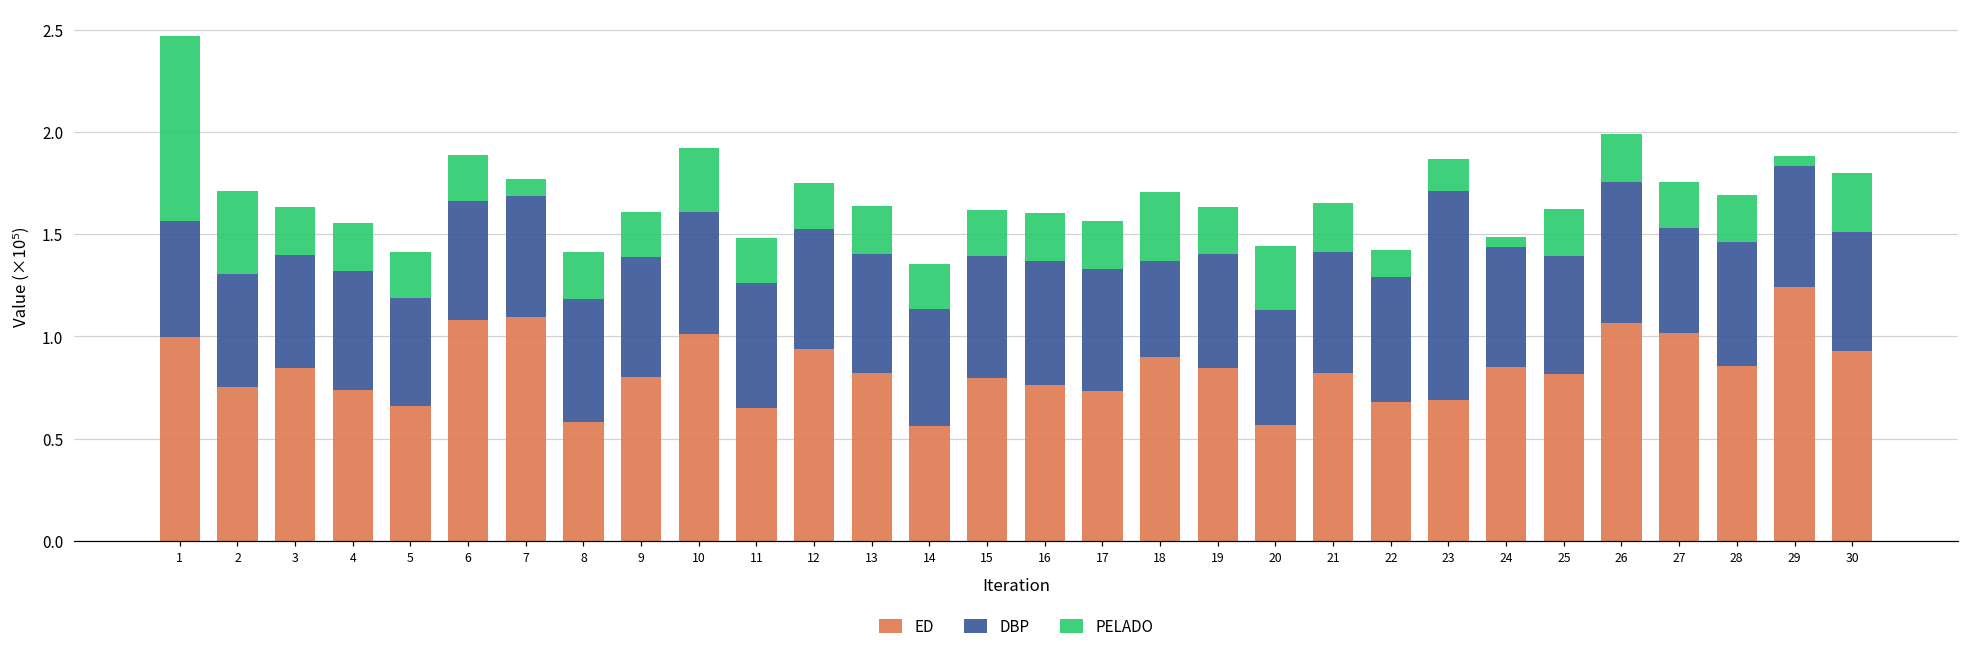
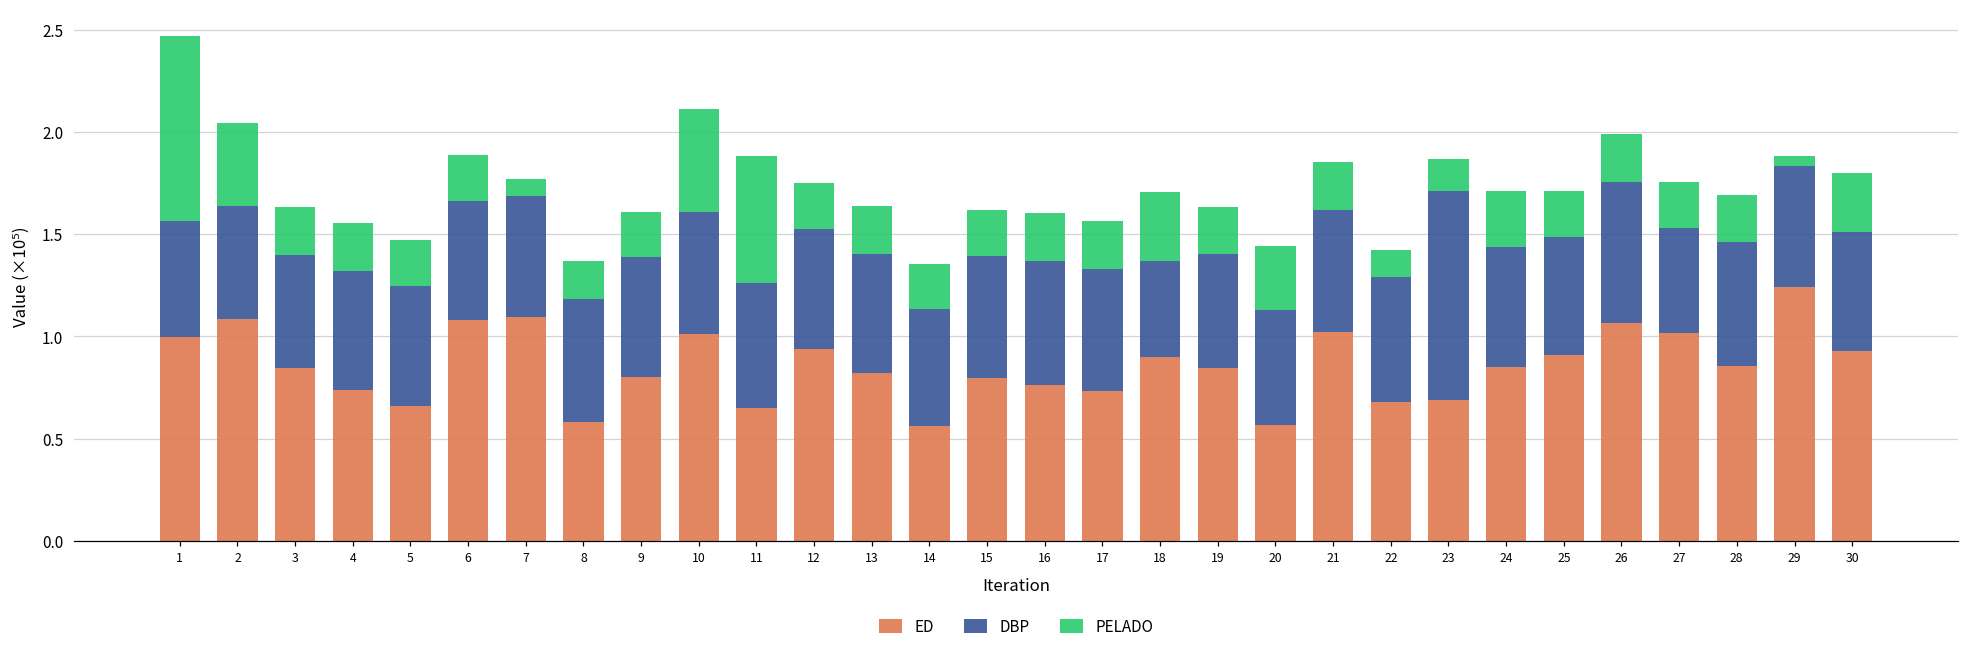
ED, 2: 0.75 -> 1.08
DBP, 5: 0.53 -> 0.59
PELADO, 8: 0.23 -> 0.19
PELADO, 10: 0.31 -> 0.50
PELADO, 11: 0.22 -> 0.62
ED, 21: 0.82 -> 1.02
PELADO, 24: 0.05 -> 0.27
ED, 25: 0.82 -> 0.91
